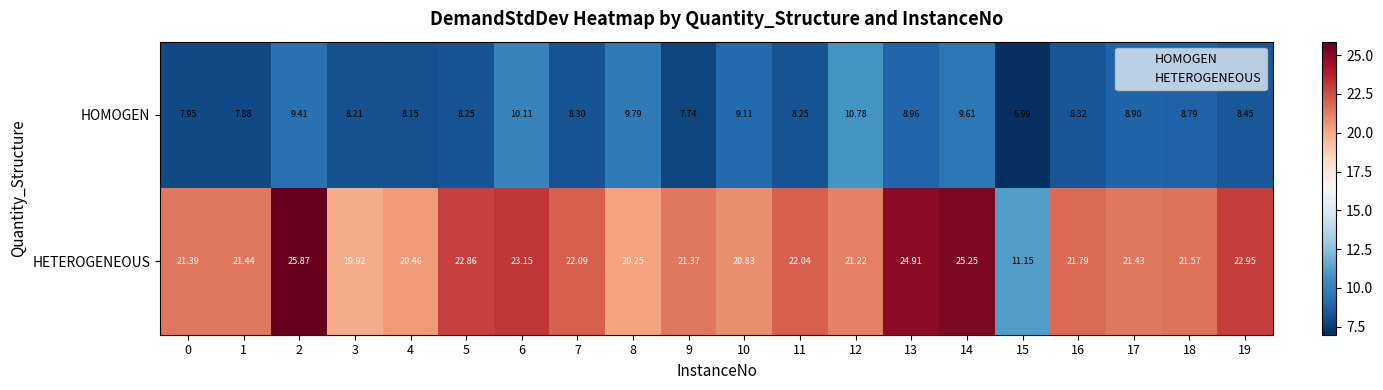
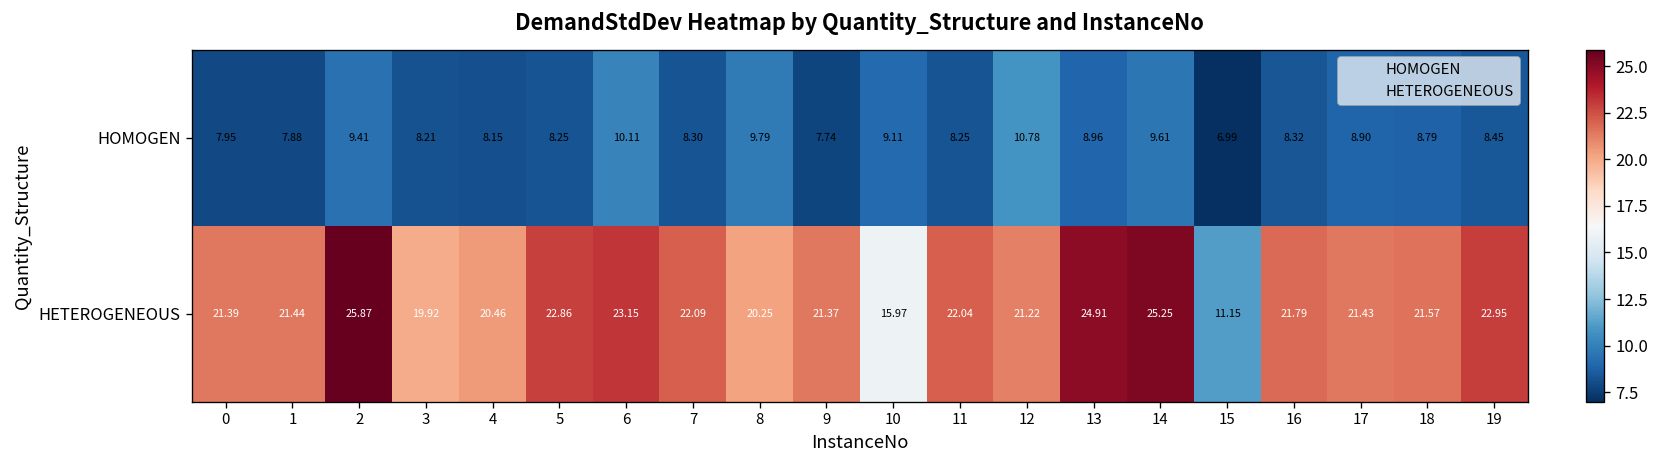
HETEROGENEOUS, 10: 20.83 -> 15.97
